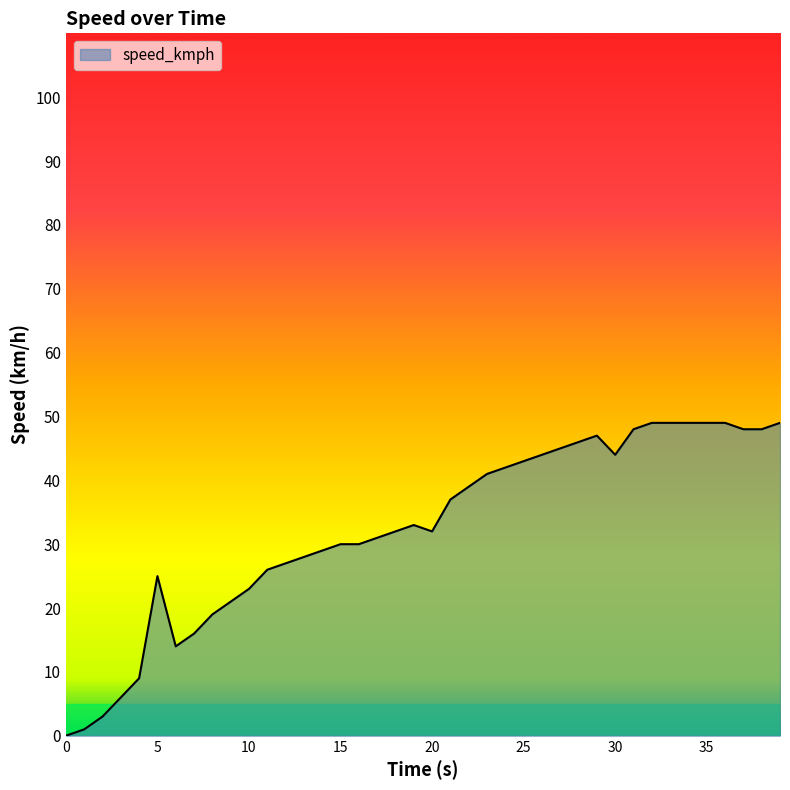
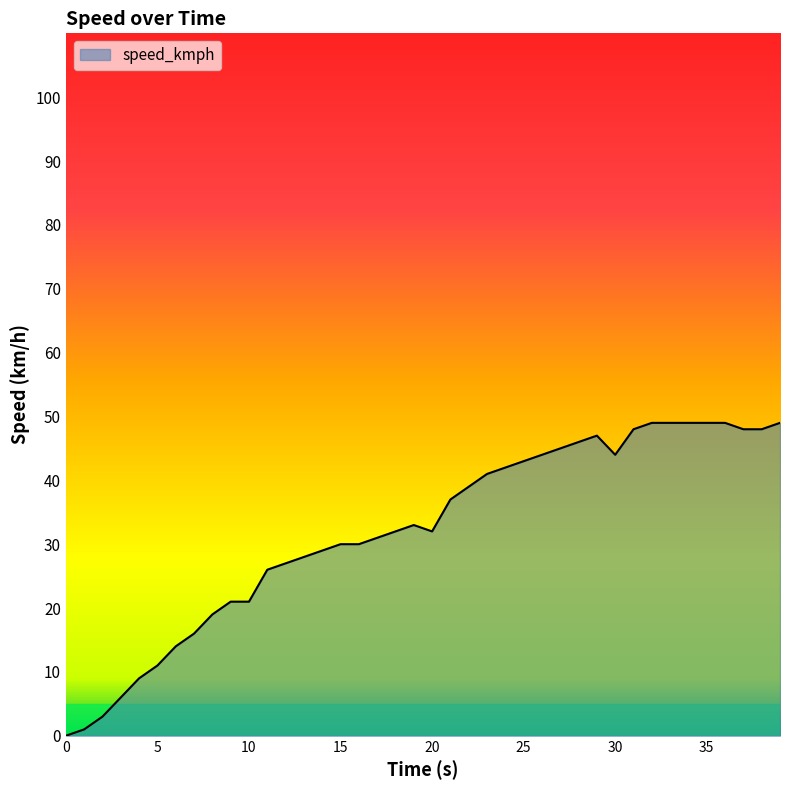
5: 25 -> 11
10: 23 -> 21
